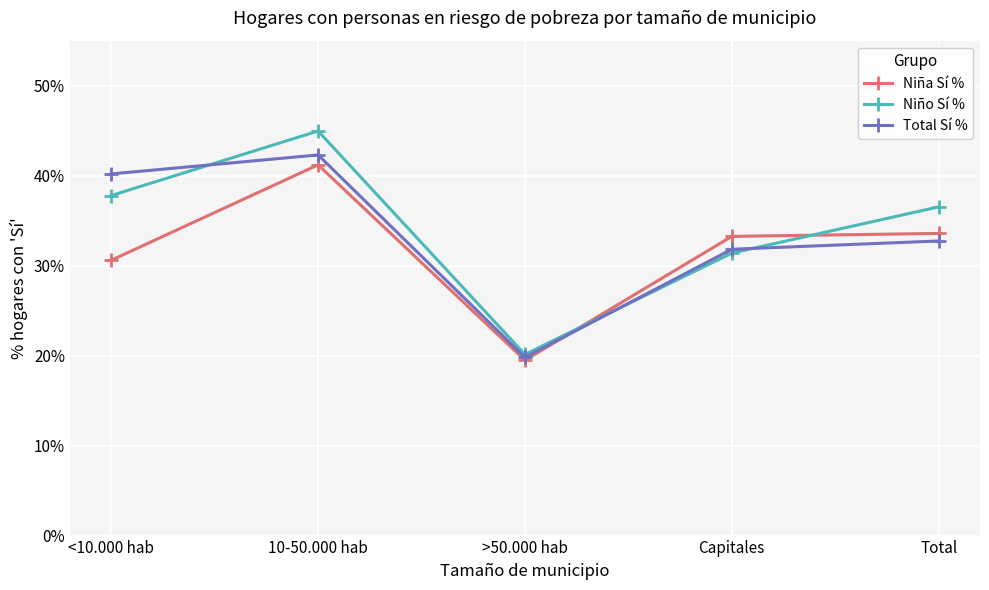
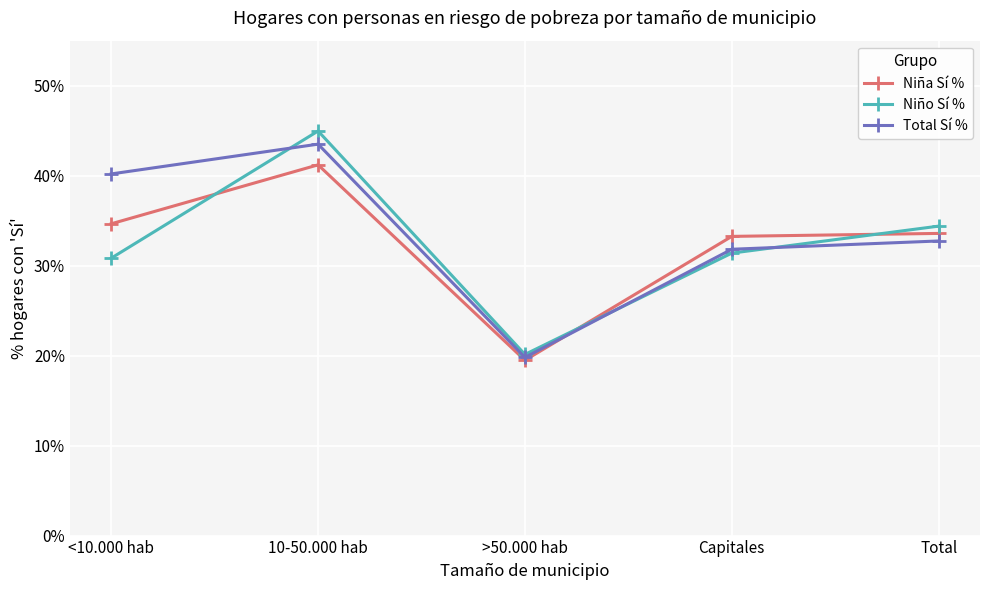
Niña Sí %, <10.000 hab: 31% -> 35%
Niño Sí %, <10.000 hab: 38% -> 31%
Total Sí %, 10-50.000 hab: 42% -> 44%
Niño Sí %, Total: 37% -> 34%
